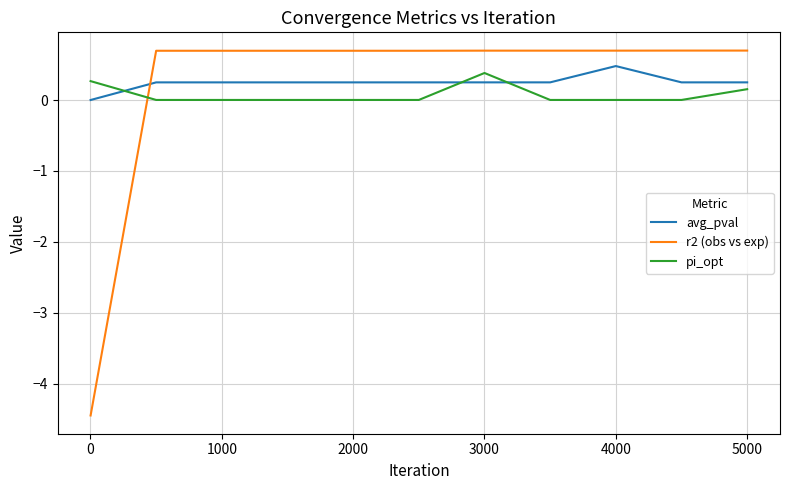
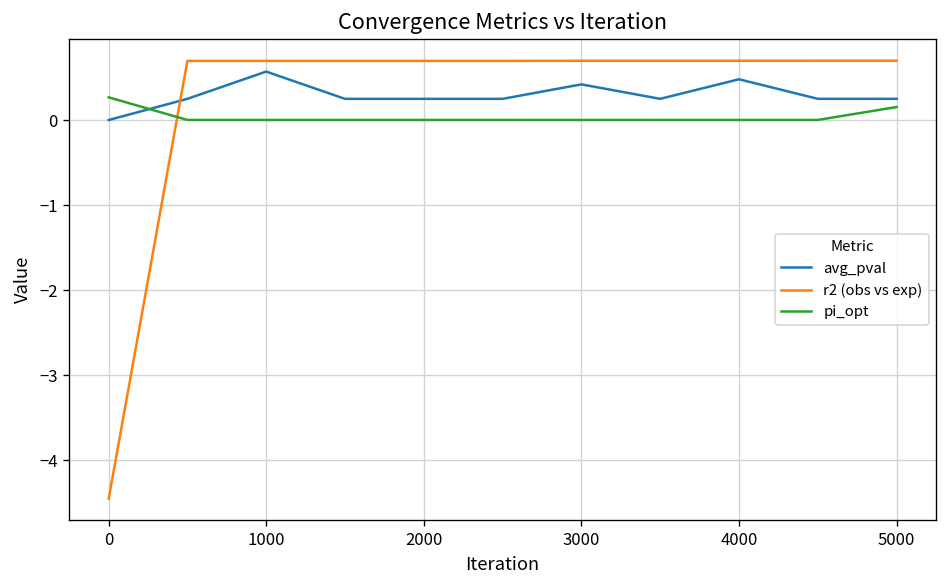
avg_pval, 1000: 0.2 -> 0.6
avg_pval, 3000: 0.3 -> 0.4
pi_opt, 3000: 0.4 -> 0.0
